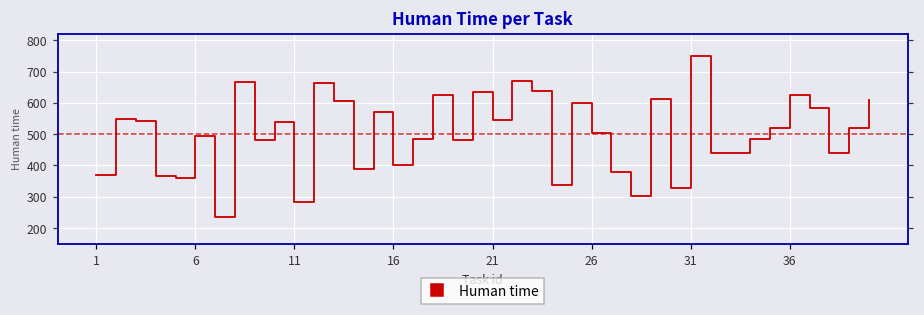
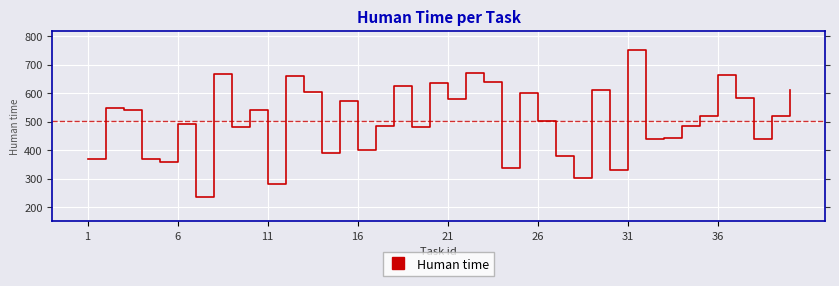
21: 550 -> 580
36: 620 -> 660
